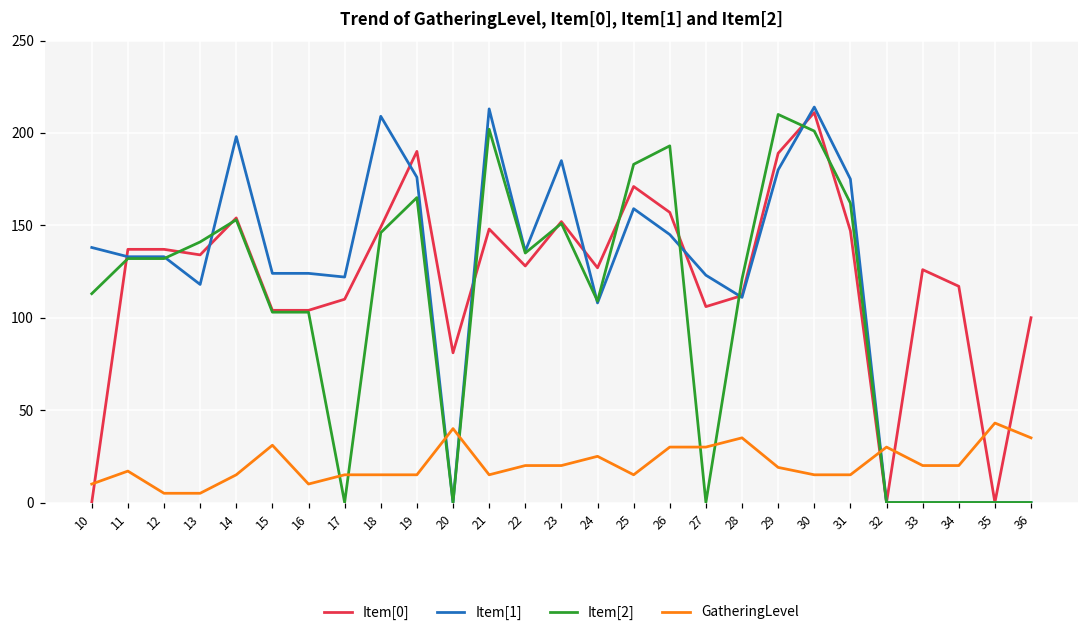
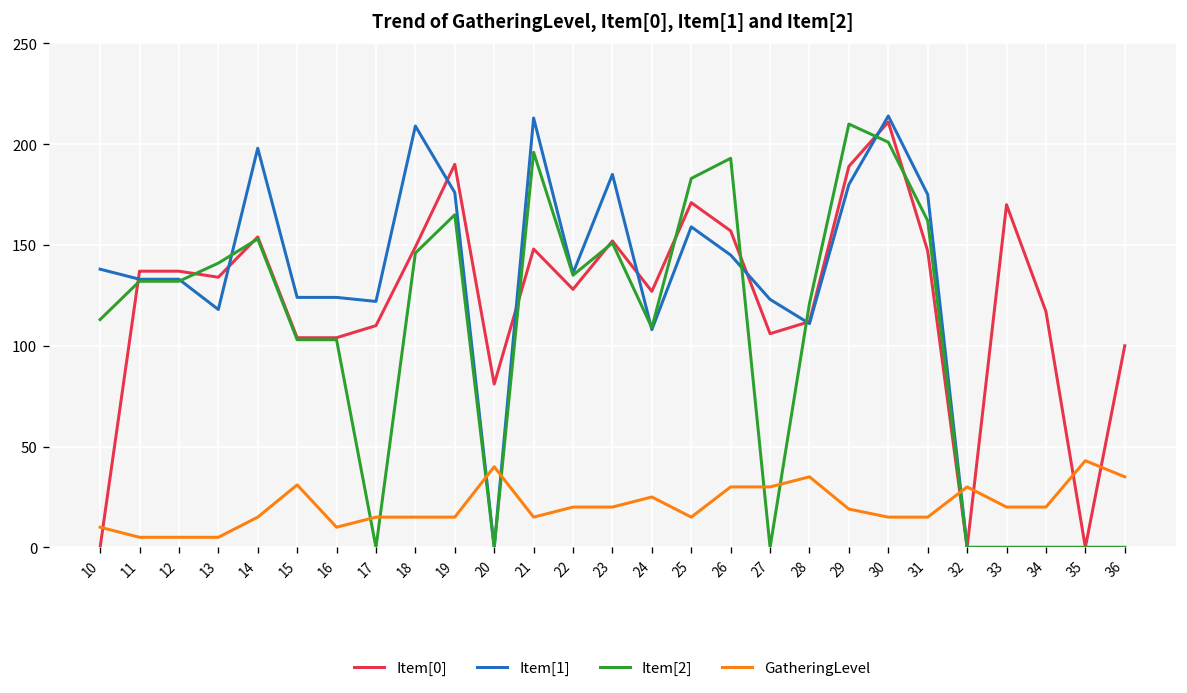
GatheringLevel, 11: 17 -> 5
Item[2], 21: 202 -> 196
Item[0], 33: 126 -> 170
